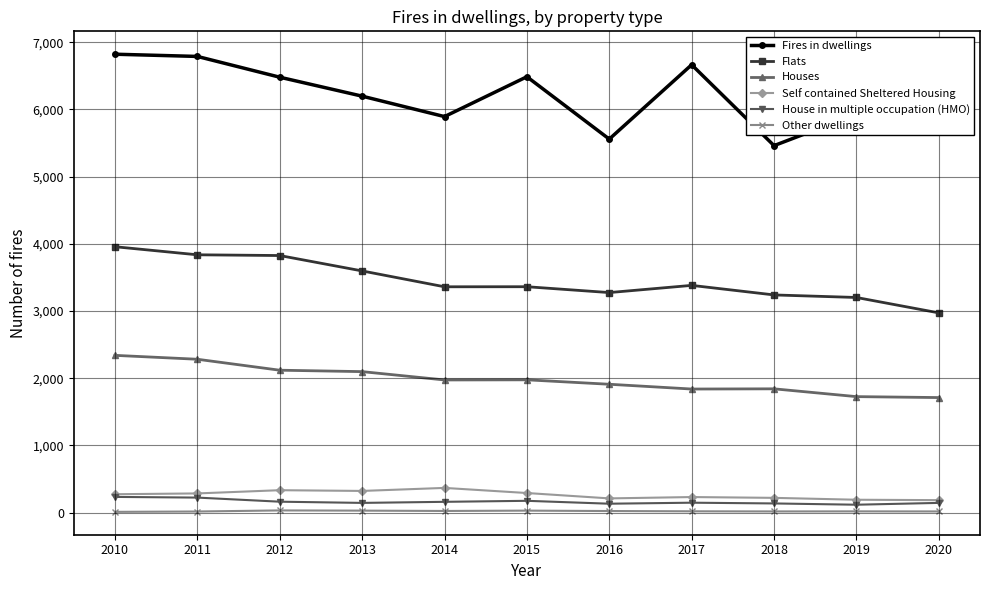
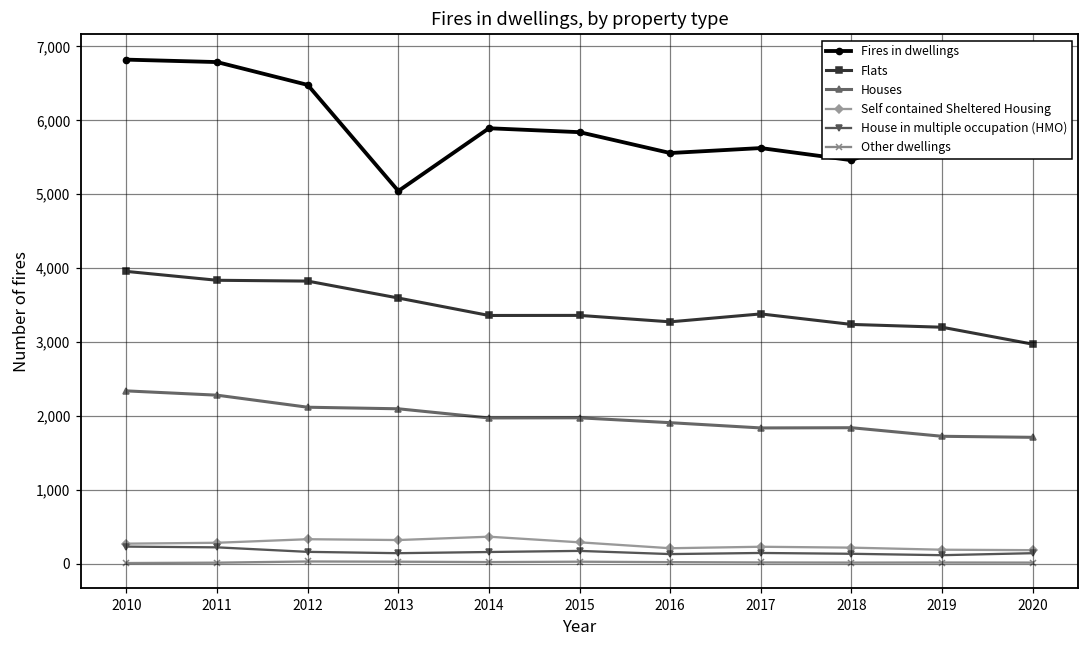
Fires in dwellings, 2013: 6,200 -> 5,000
Fires in dwellings, 2015: 6,500 -> 5,800
Fires in dwellings, 2017: 6,700 -> 5,600
